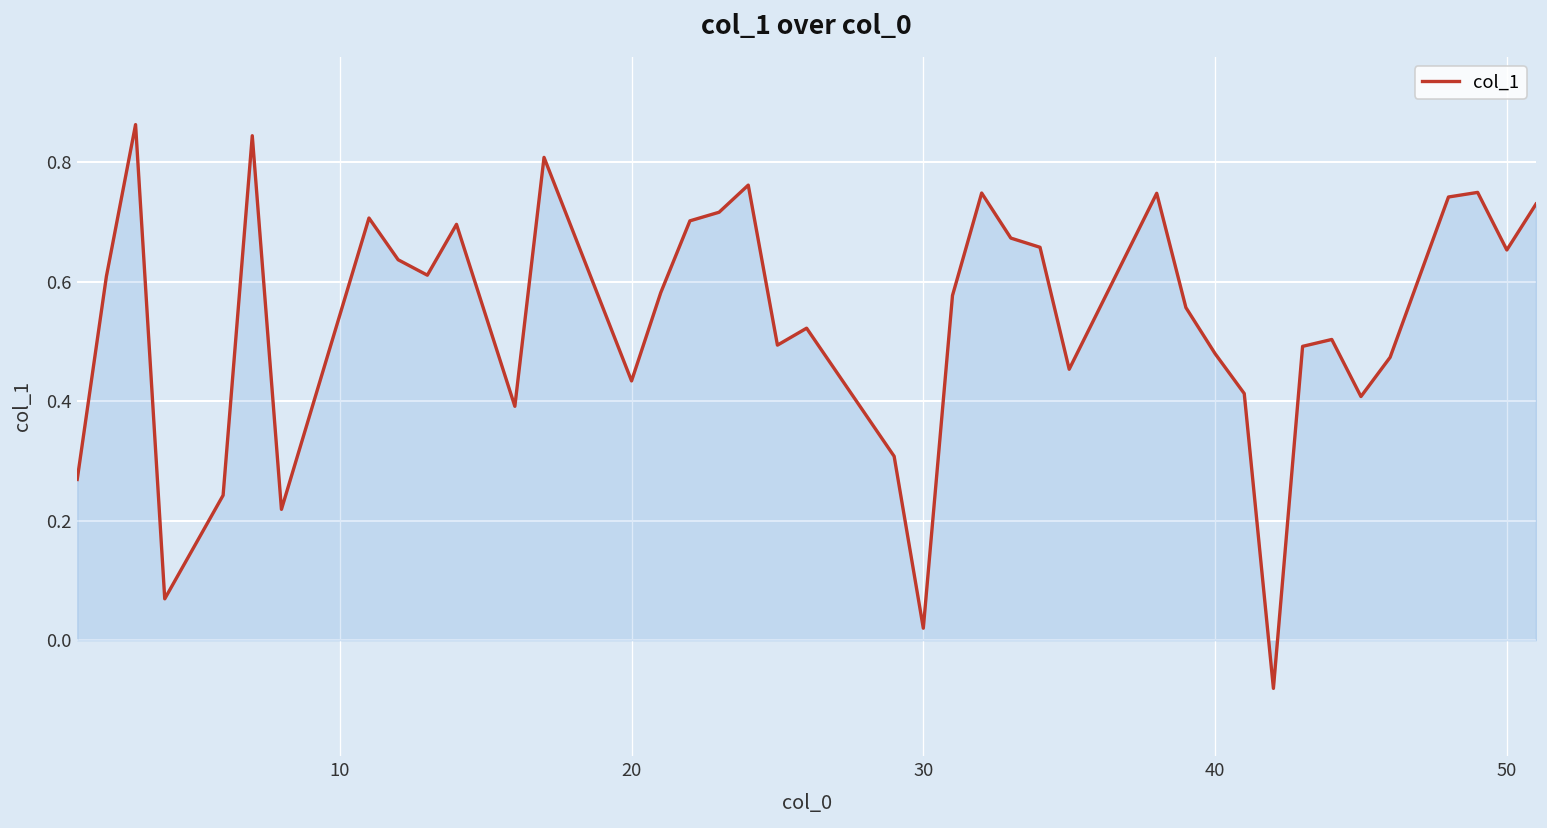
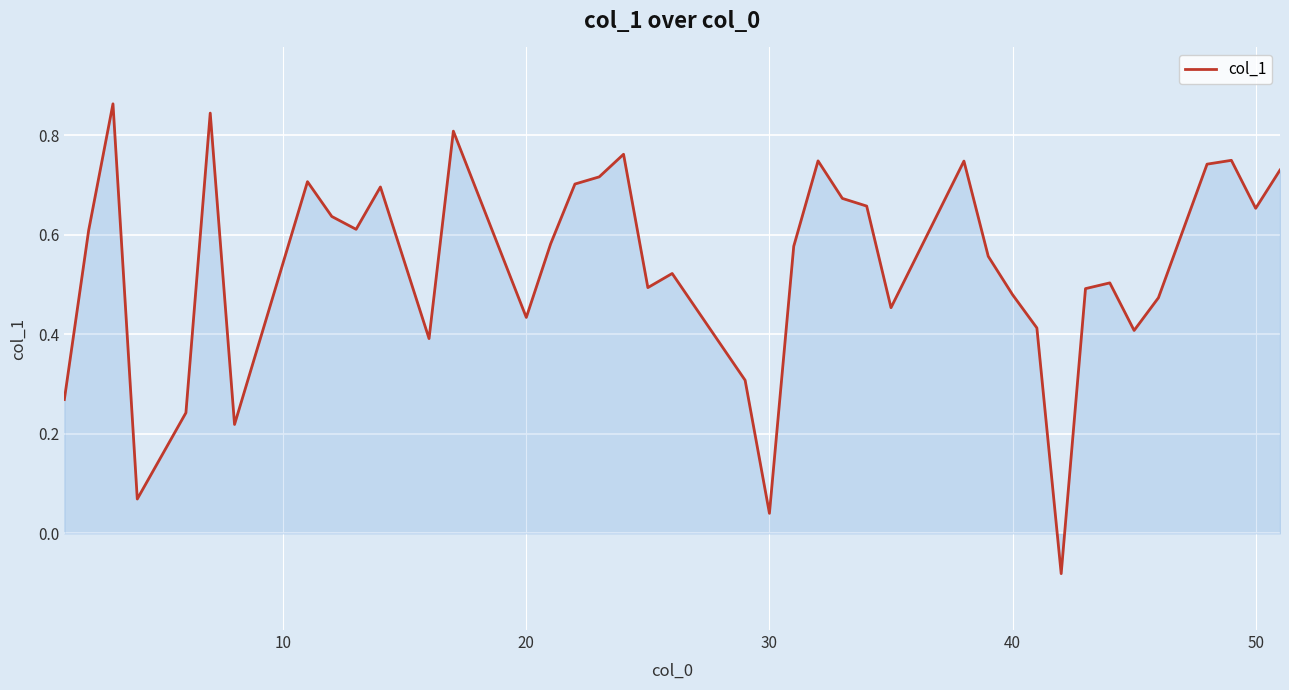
col_1, 30: 0.02 -> 0.04
